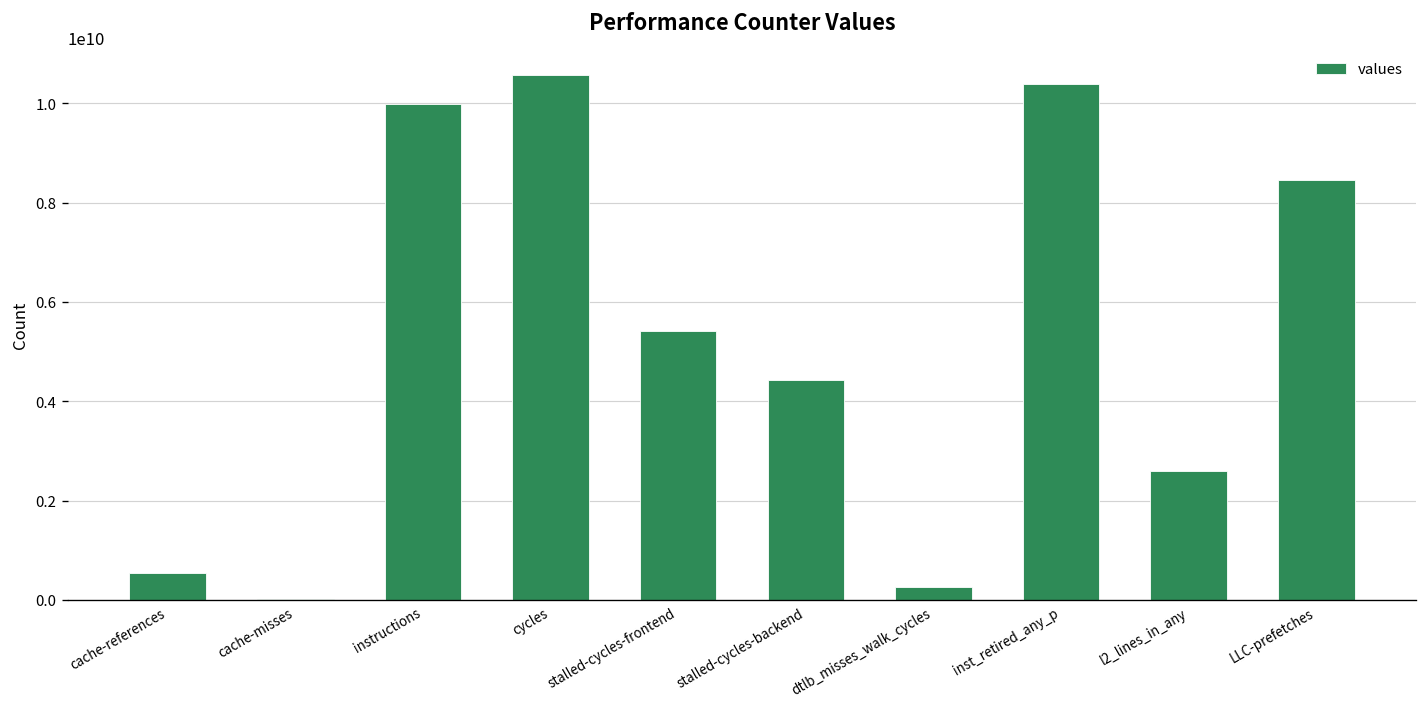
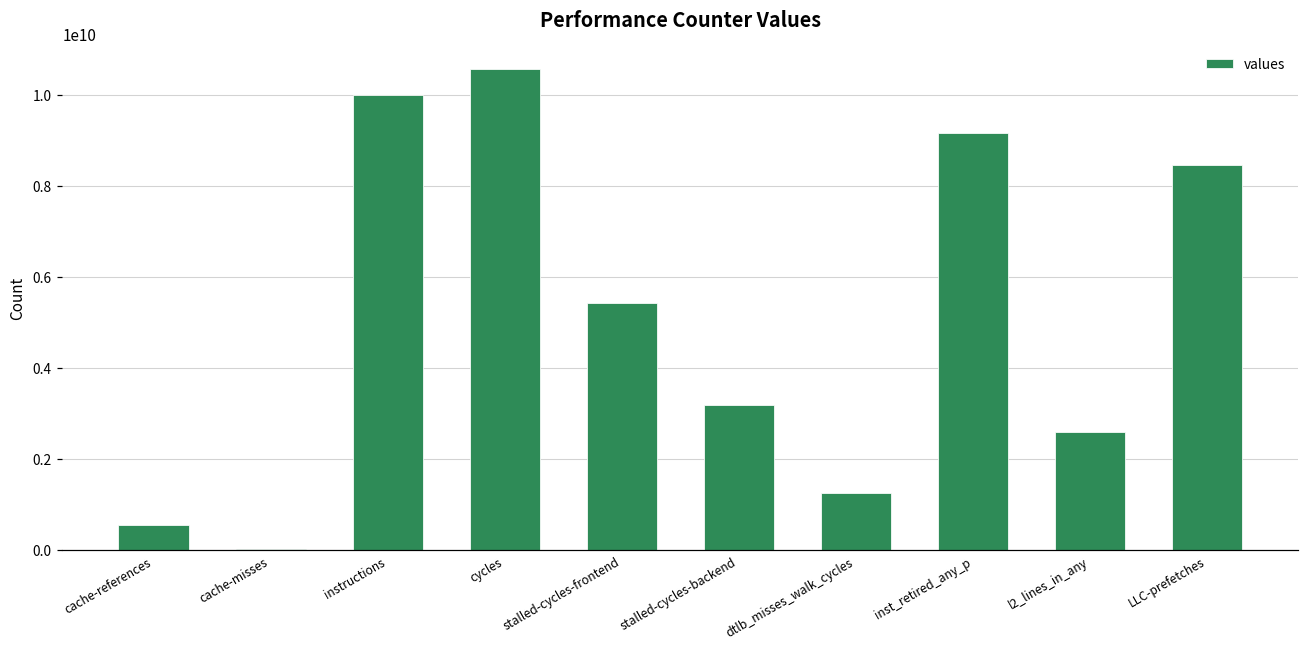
stalled-cycles-backend: 4400000000 -> 3200000000
dtlb_misses_walk_cycles: 300000000 -> 1300000000
inst_retired_any_p: 10400000000 -> 9100000000
